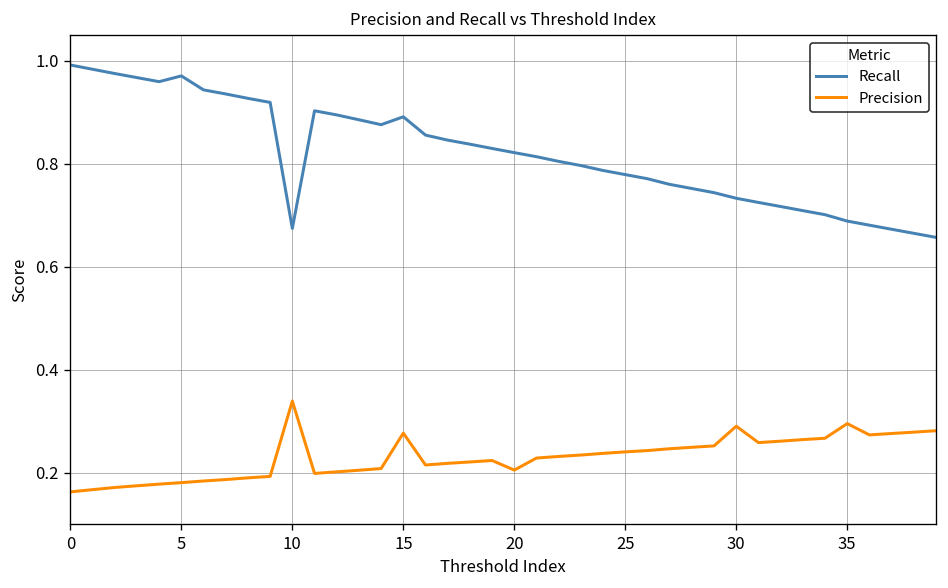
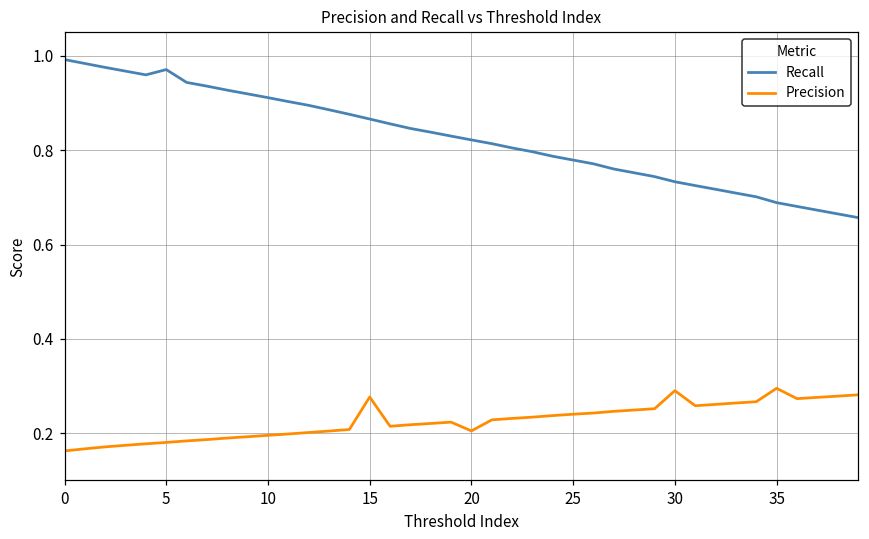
Recall, 10: 0.67 -> 0.91
Precision, 10: 0.34 -> 0.20
Recall, 15: 0.89 -> 0.87
